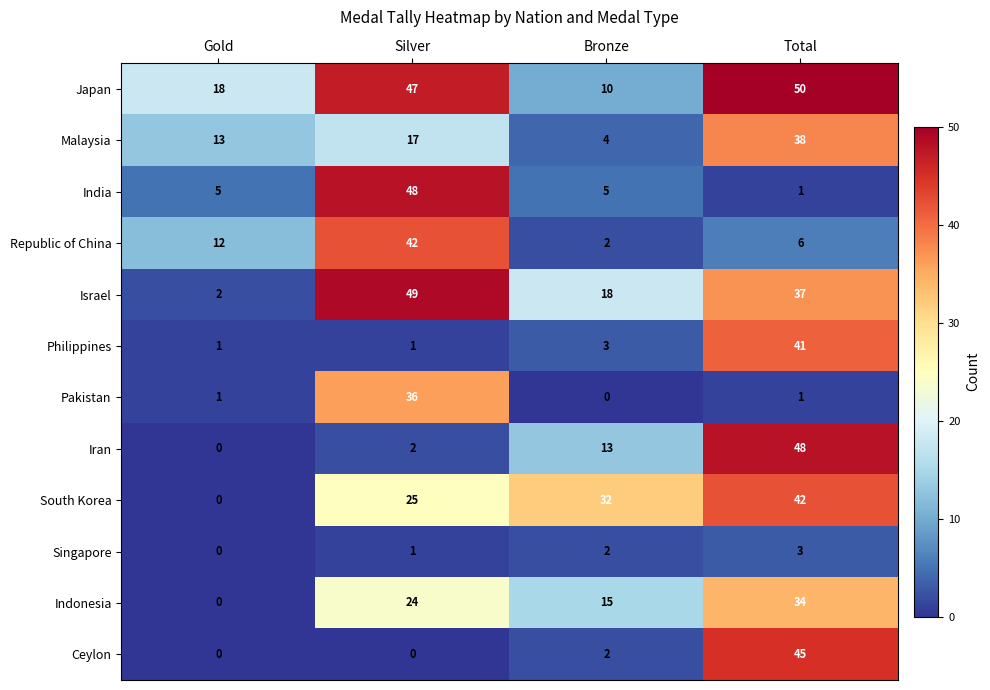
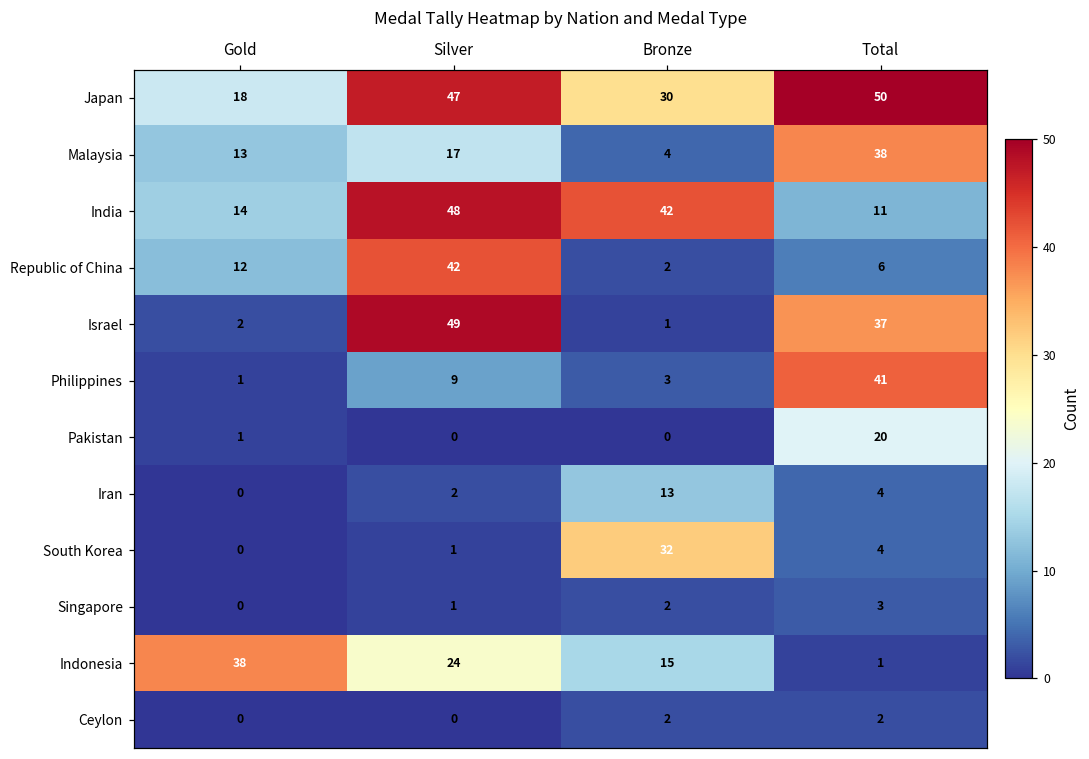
Japan, Bronze: 10 -> 30
India, Gold: 5 -> 14
India, Bronze: 5 -> 42
India, Total: 1 -> 11
Israel, Bronze: 18 -> 1
Philippines, Silver: 1 -> 9
Pakistan, Silver: 36 -> 0
Pakistan, Total: 1 -> 20
Iran, Total: 48 -> 4
South Korea, Silver: 25 -> 1
South Korea, Total: 42 -> 4
Indonesia, Gold: 0 -> 38
Indonesia, Total: 34 -> 1
Ceylon, Total: 45 -> 2
